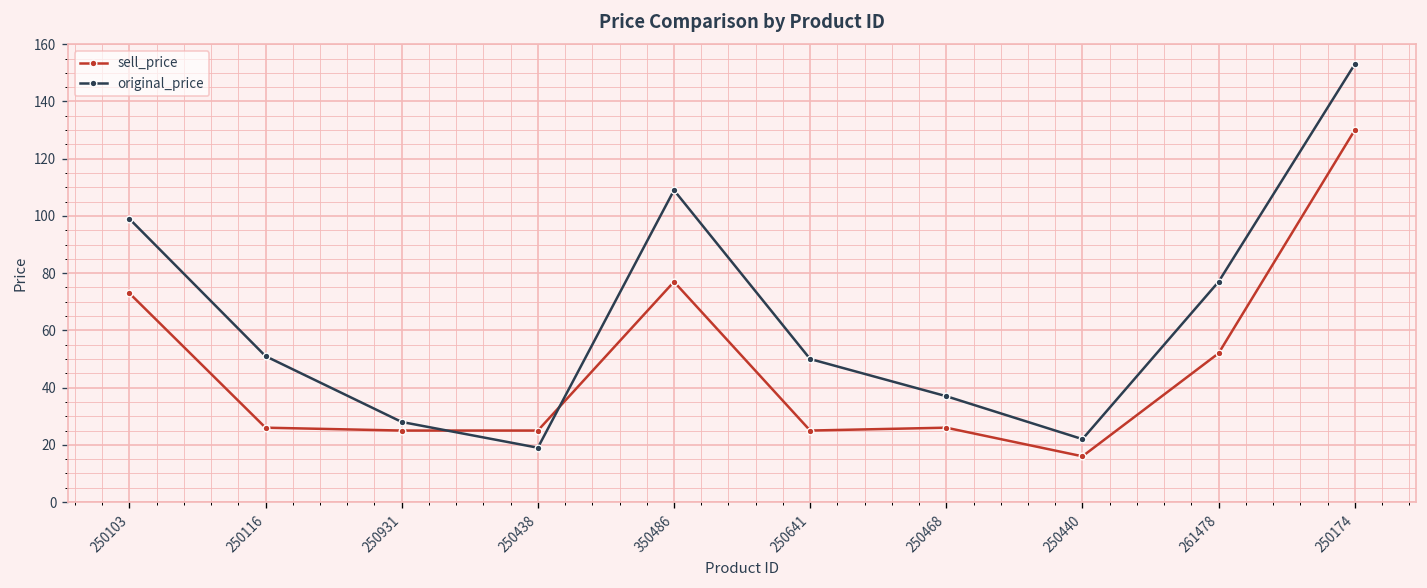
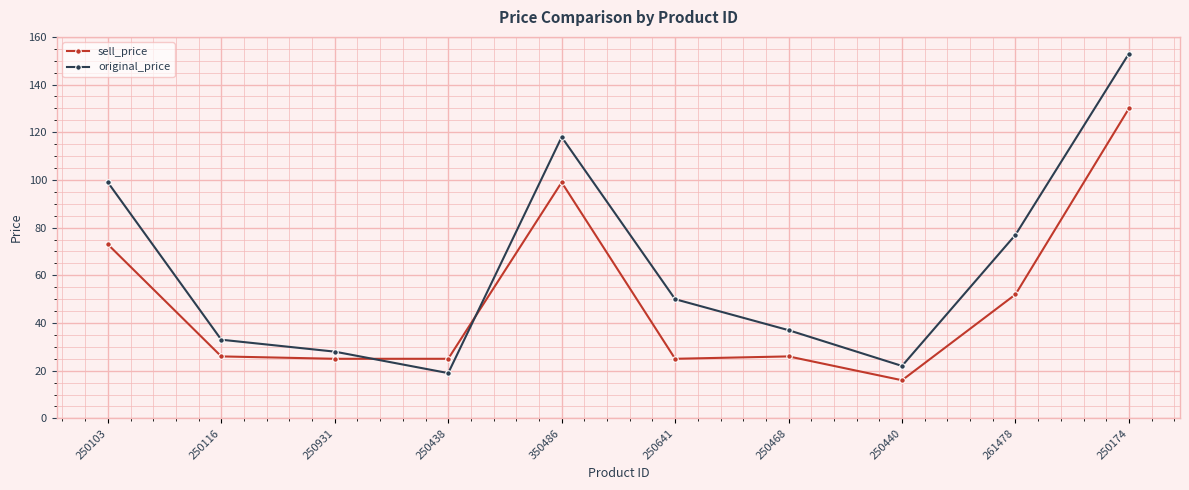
original_price, 250116: 51 -> 33
sell_price, 350486: 77 -> 99
original_price, 350486: 109 -> 118
